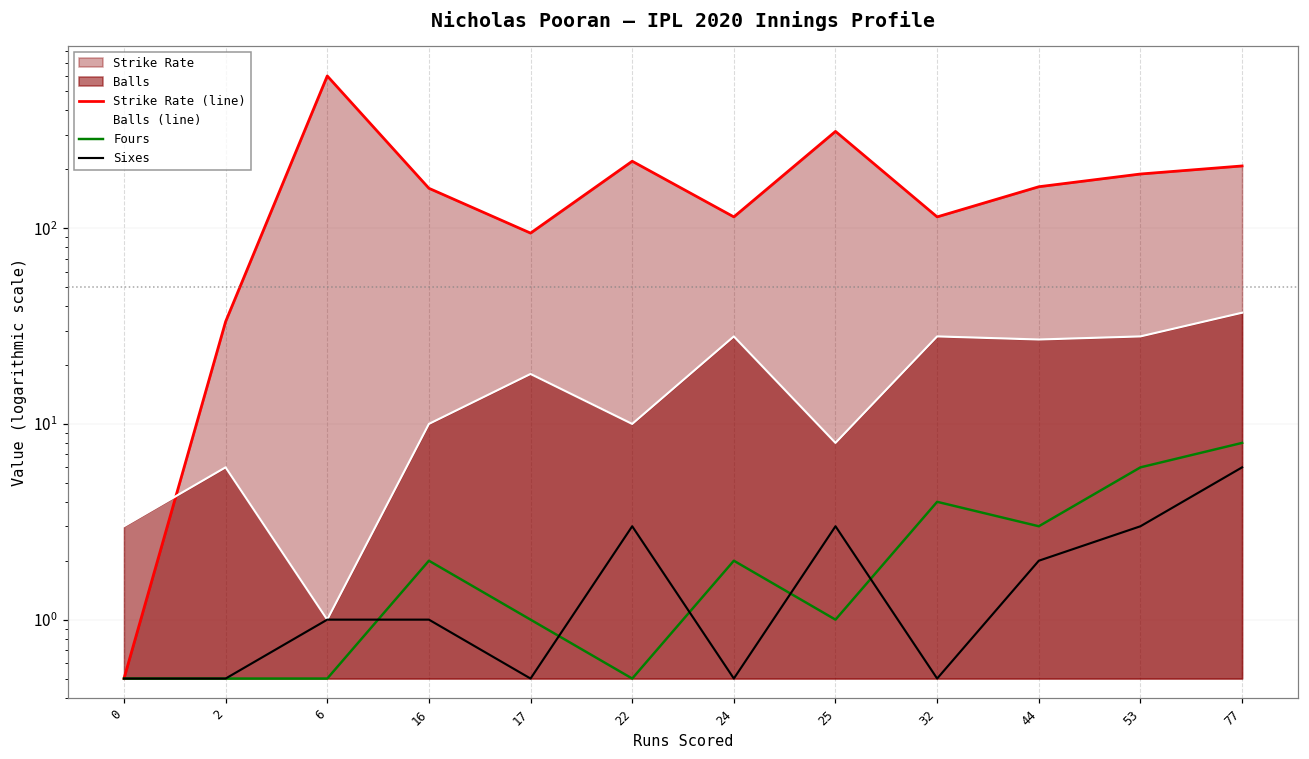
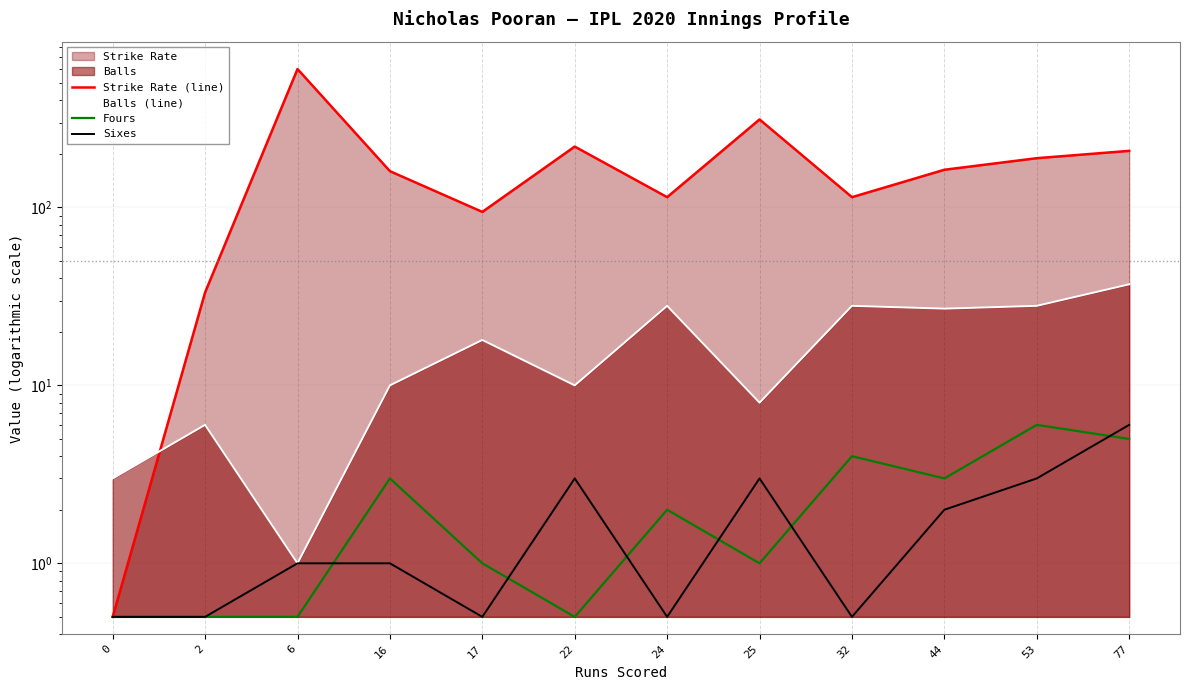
Fours, 16: 2 -> 3
Fours, 77: 8 -> 5
